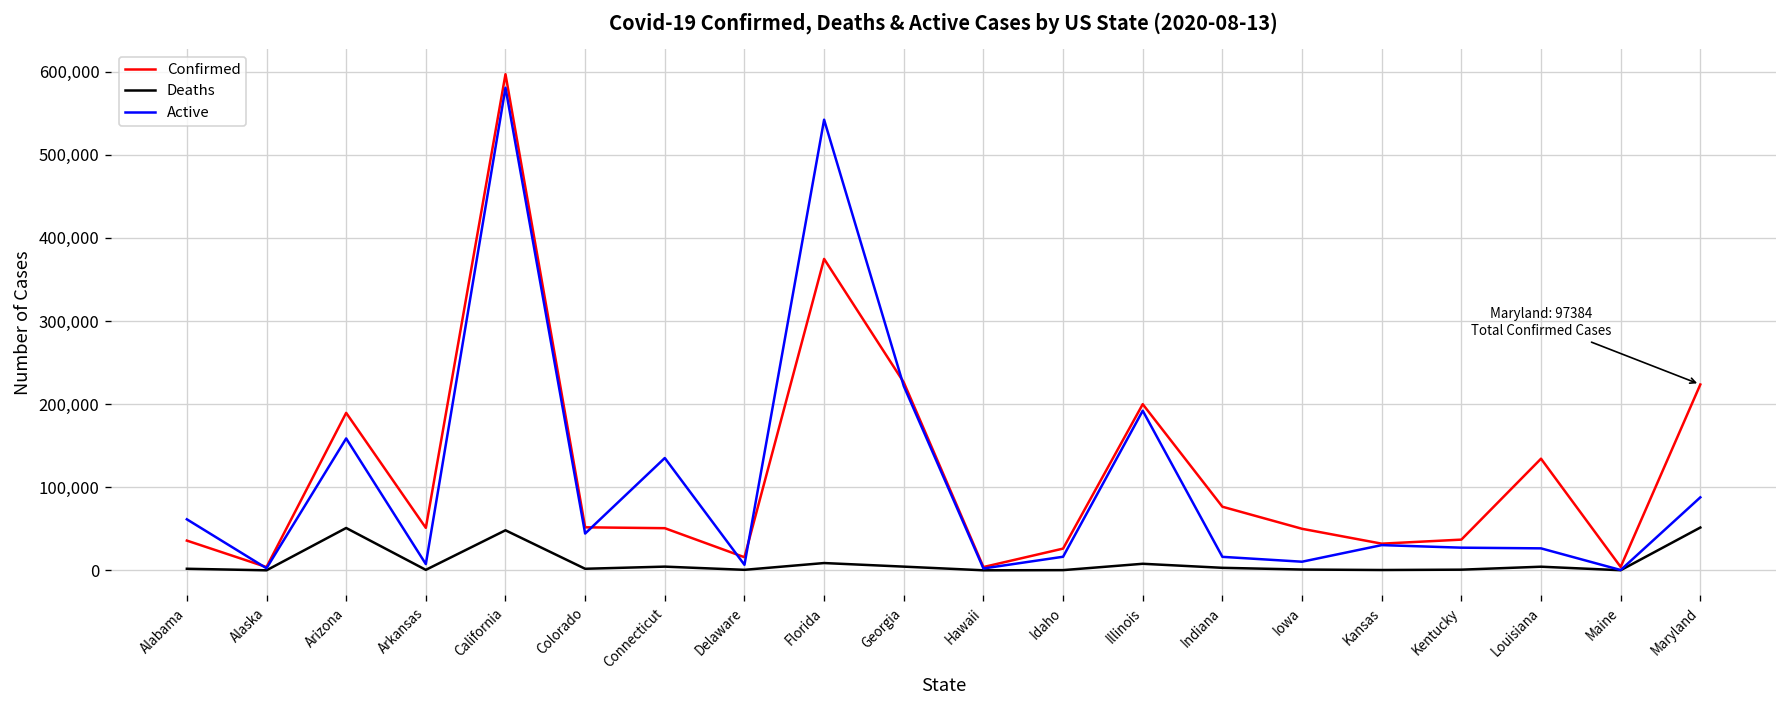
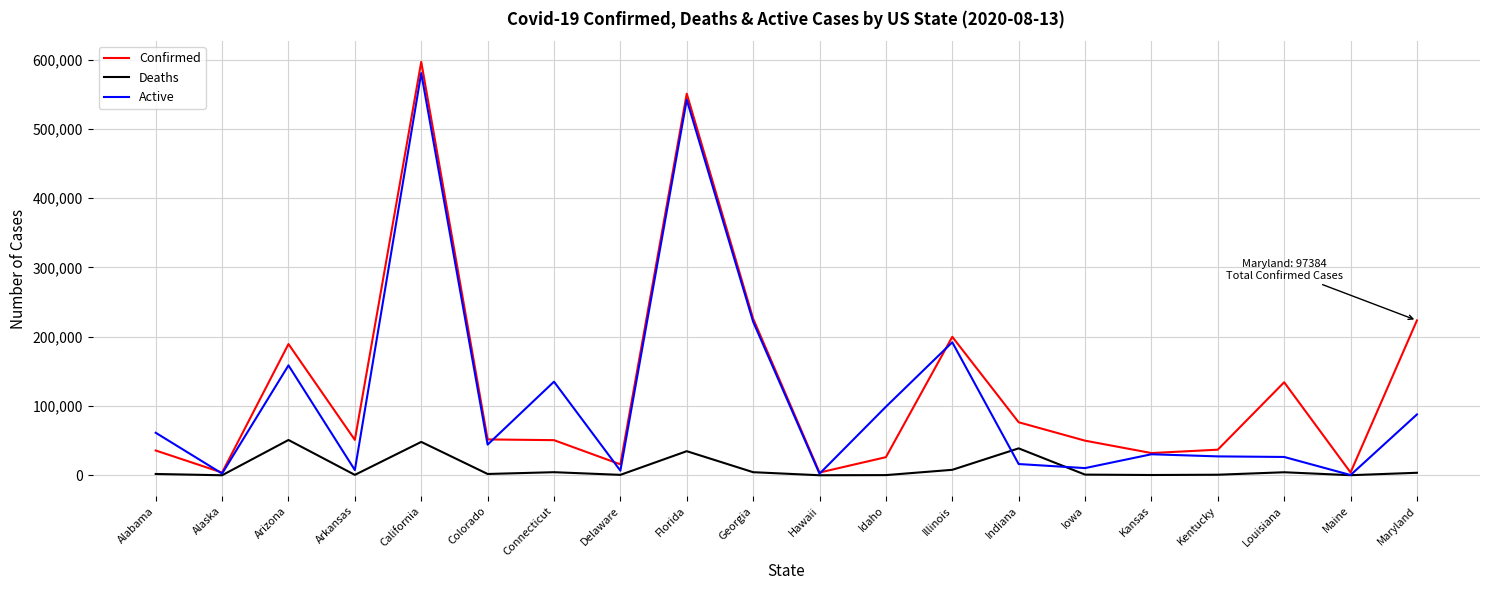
Confirmed, Florida: 370,000 -> 550,000
Deaths, Florida: 10,000 -> 30,000
Active, Idaho: 20,000 -> 100,000
Deaths, Indiana: 0 -> 40,000
Deaths, Maryland: 50,000 -> 0
